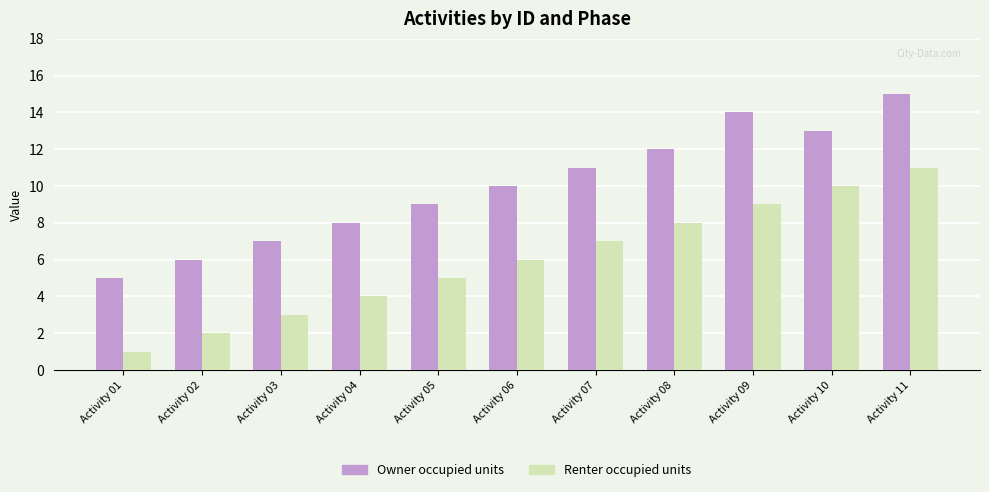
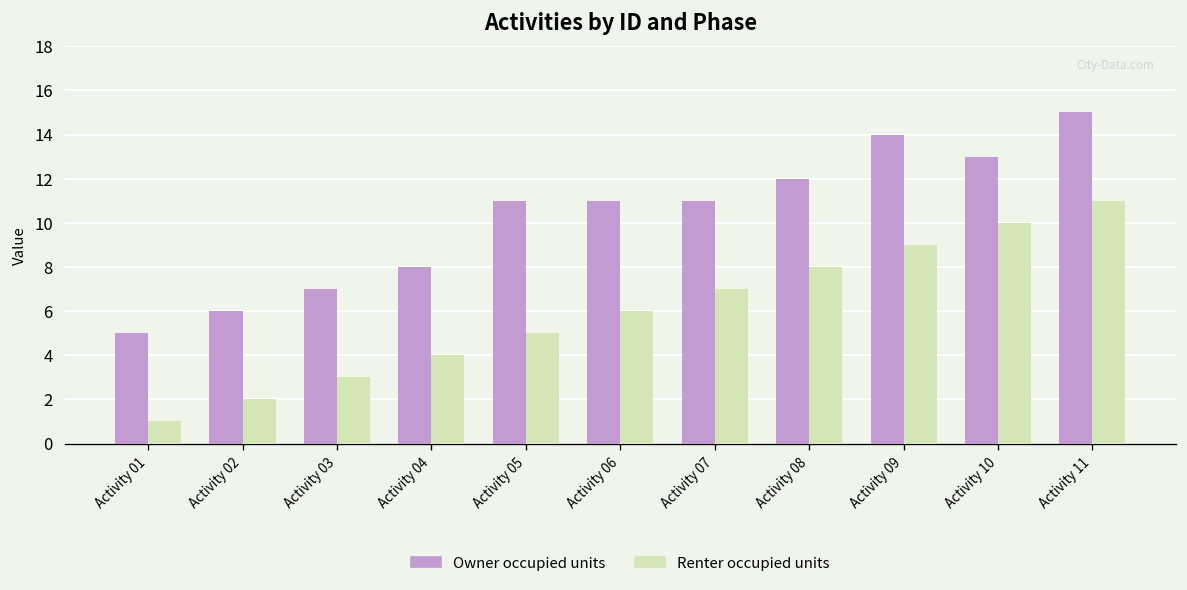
Owner occupied units, Activity 05: 9 -> 11
Owner occupied units, Activity 06: 10 -> 11
